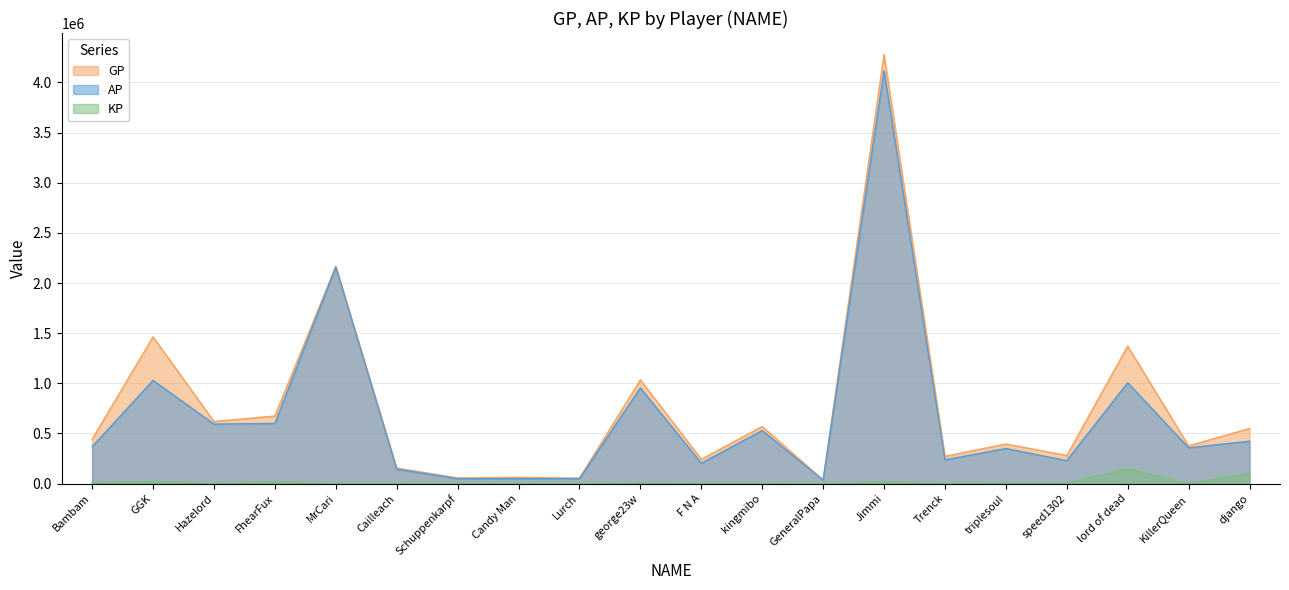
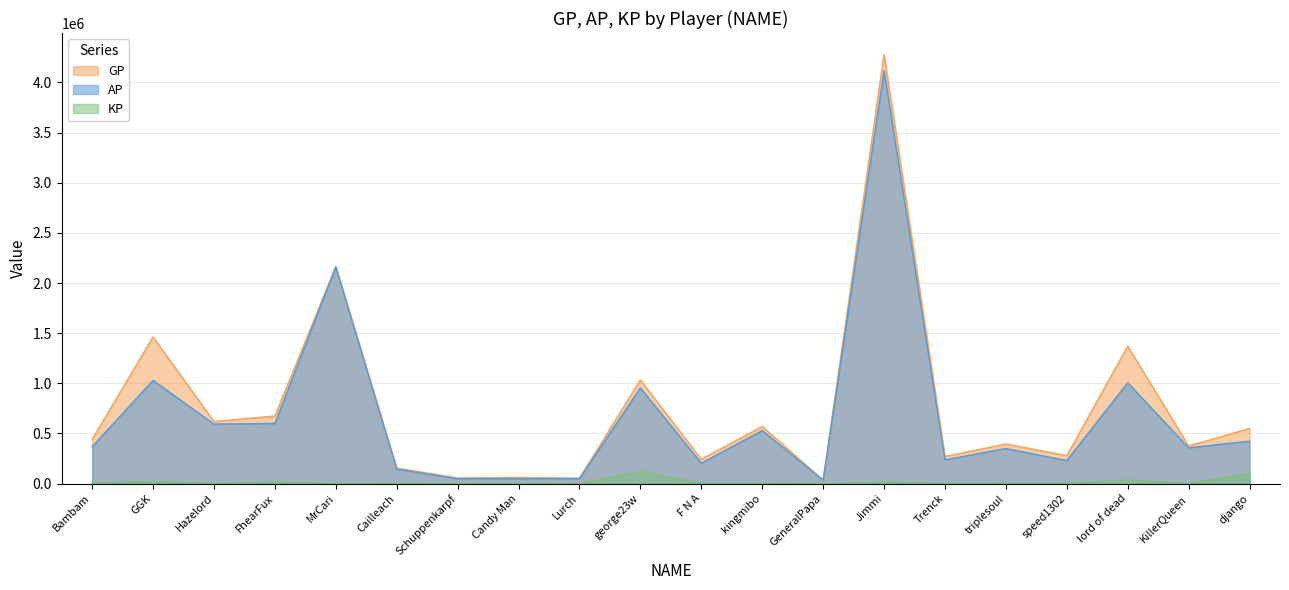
KP, george23w: 10000 -> 120000
KP, lord of dead: 150000 -> 40000
